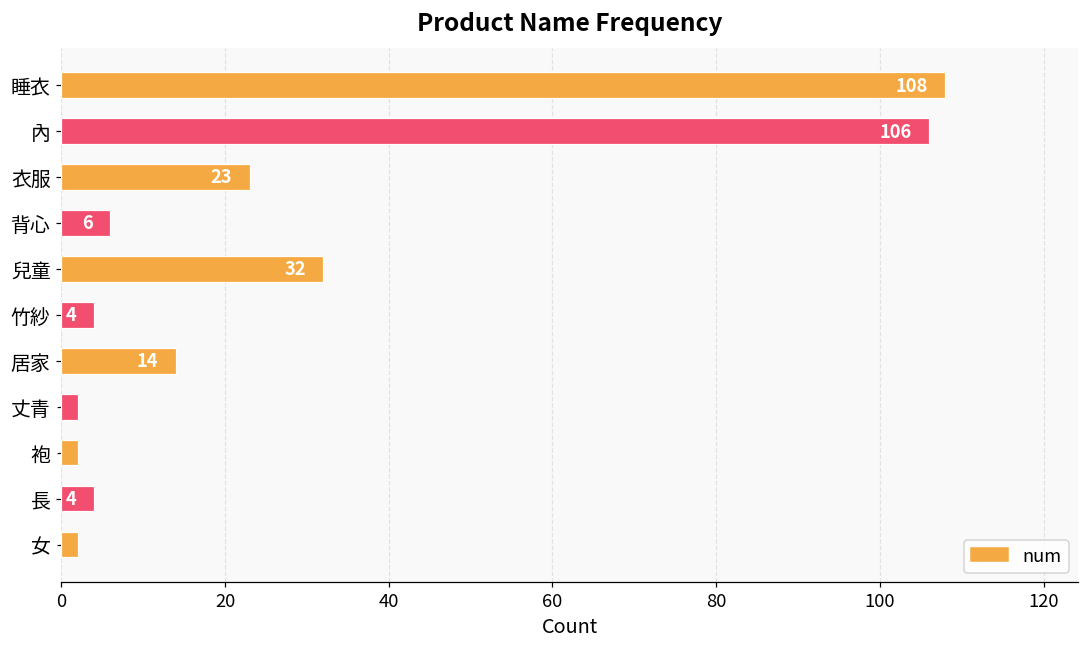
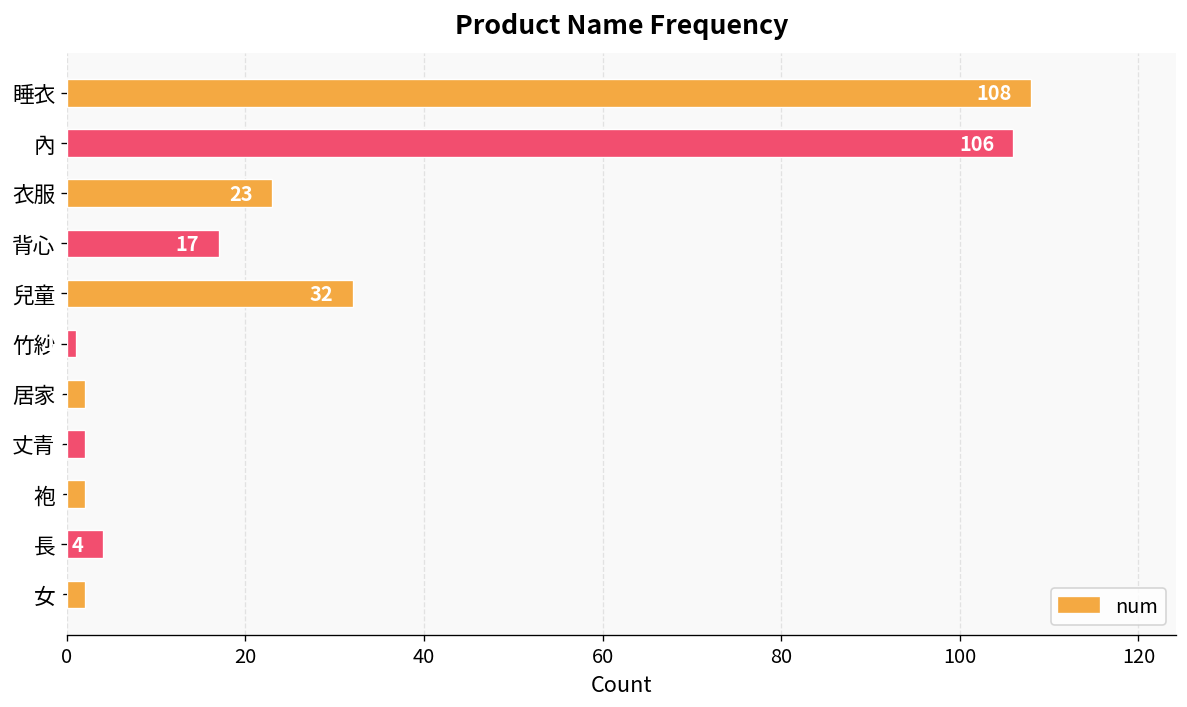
背心: 6 -> 17
竹紗: 4 -> 1
居家: 14 -> 2
